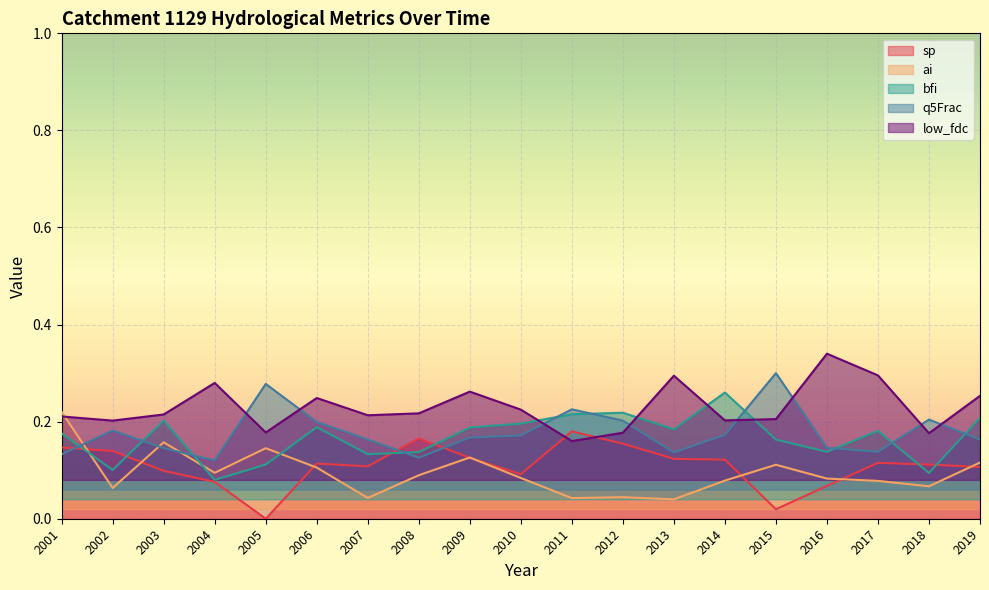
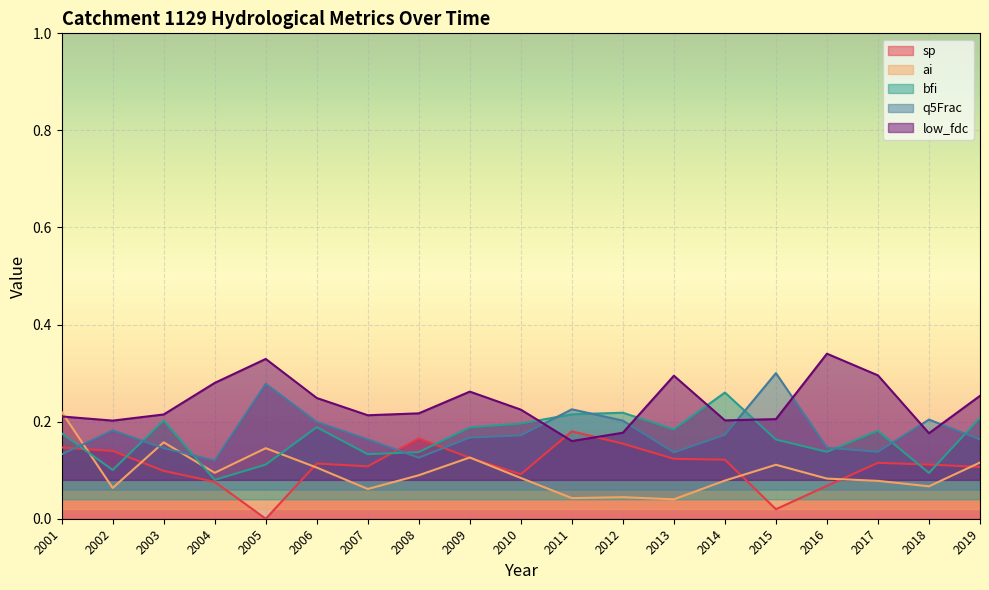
low_fdc, 2005: 0.18 -> 0.33
ai, 2007: 0.04 -> 0.06
